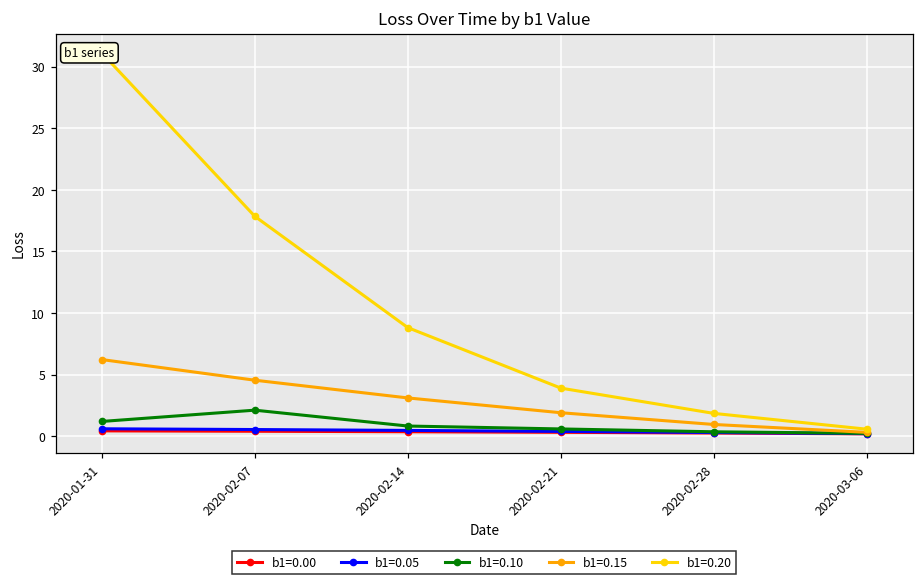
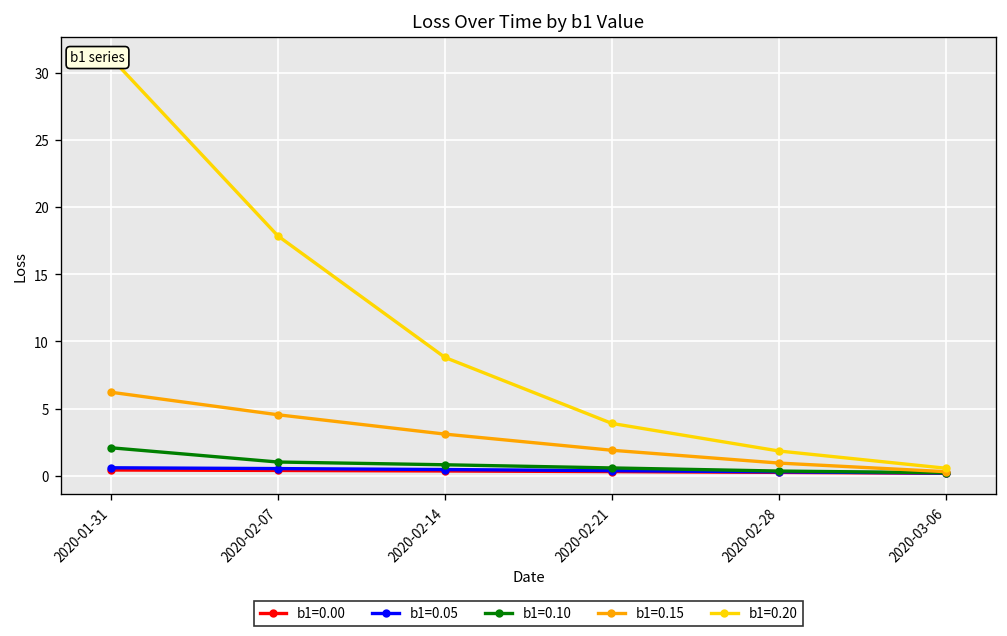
b1=0.10, 2020-01-31: 1.2 -> 2.1
b1=0.10, 2020-02-07: 2.1 -> 1.0
